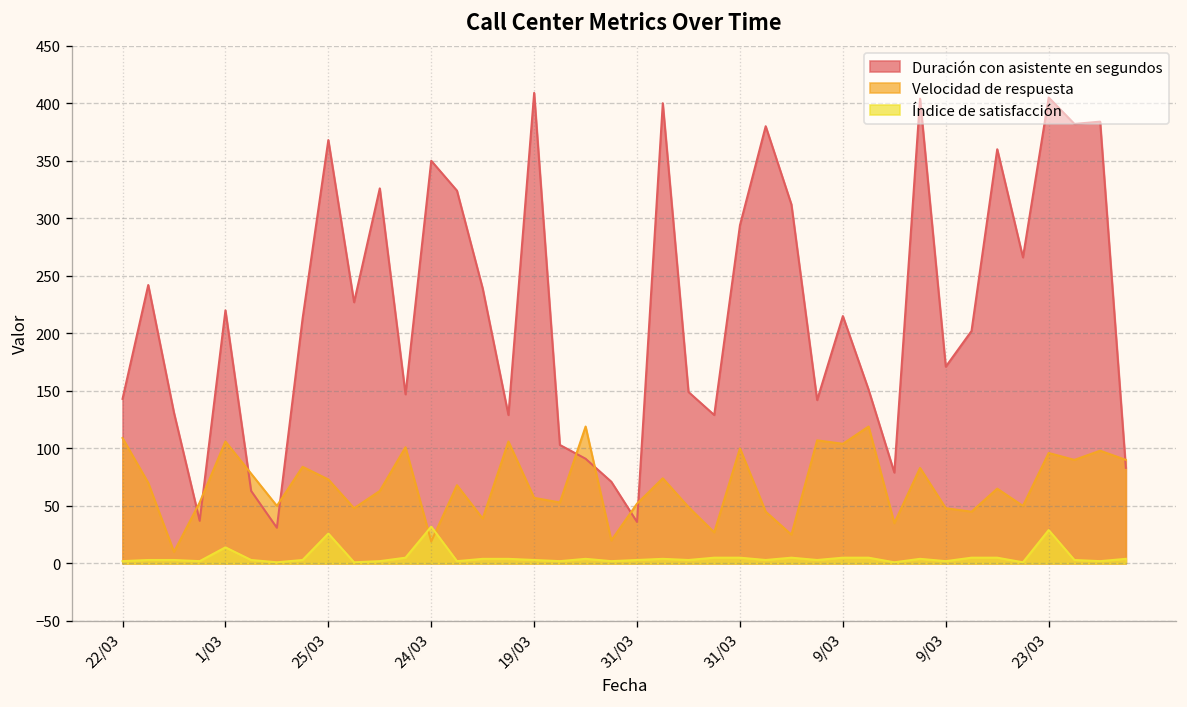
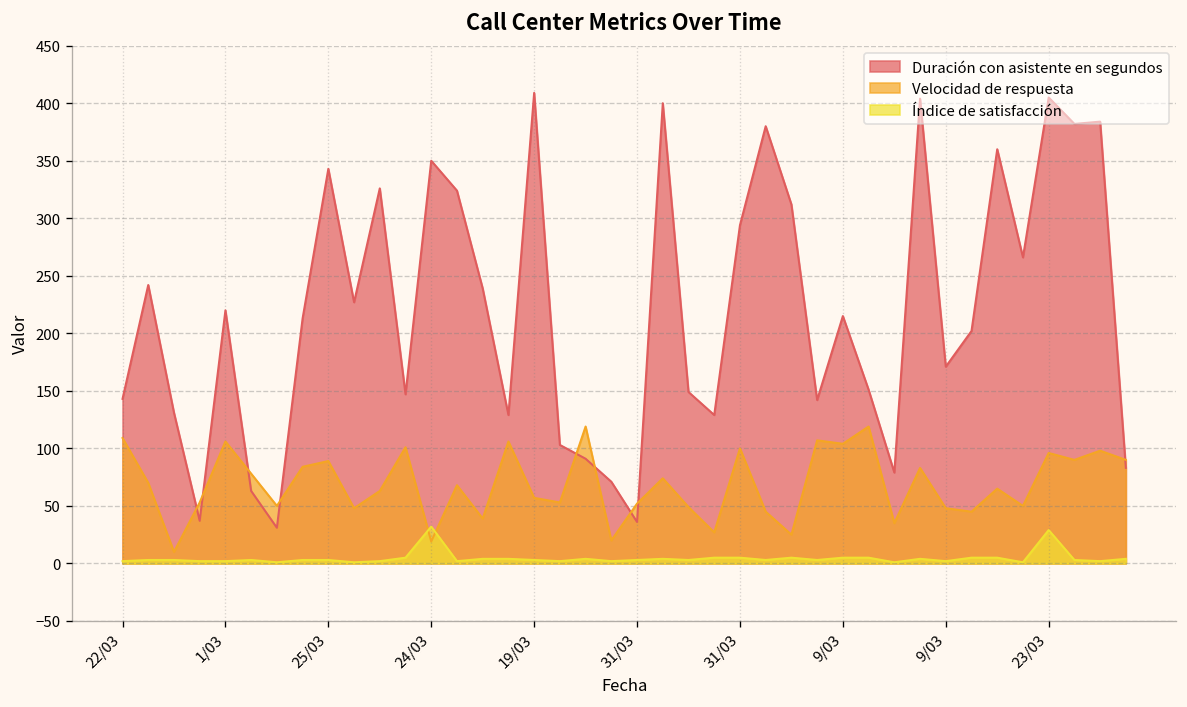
Índice de satisfacción, 1/03: 10 -> 0
Duración con asistente en segundos, 25/03: 370 -> 340
Velocidad de respuesta, 25/03: 70 -> 90
Índice de satisfacción, 25/03: 30 -> 0
